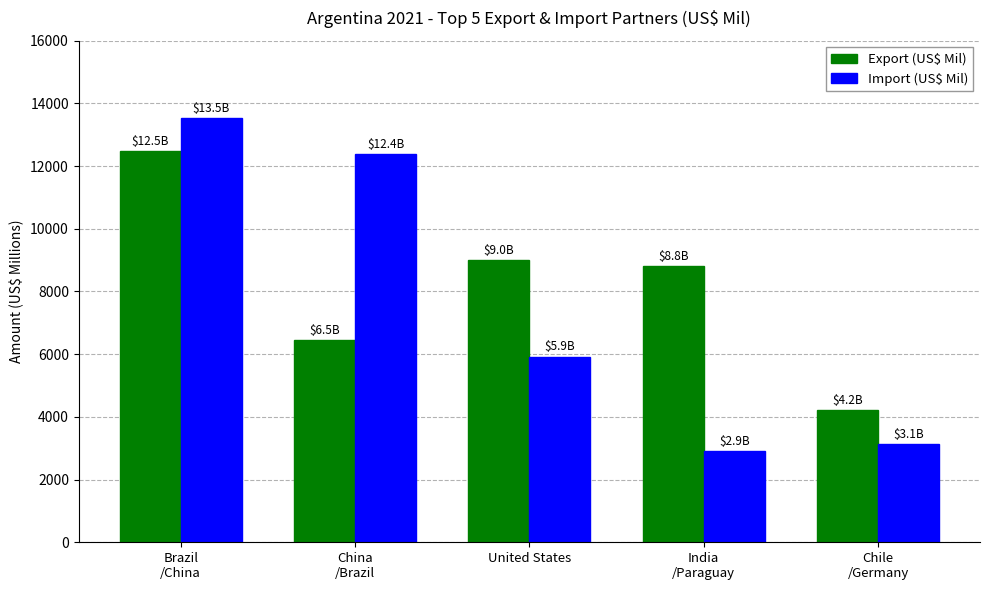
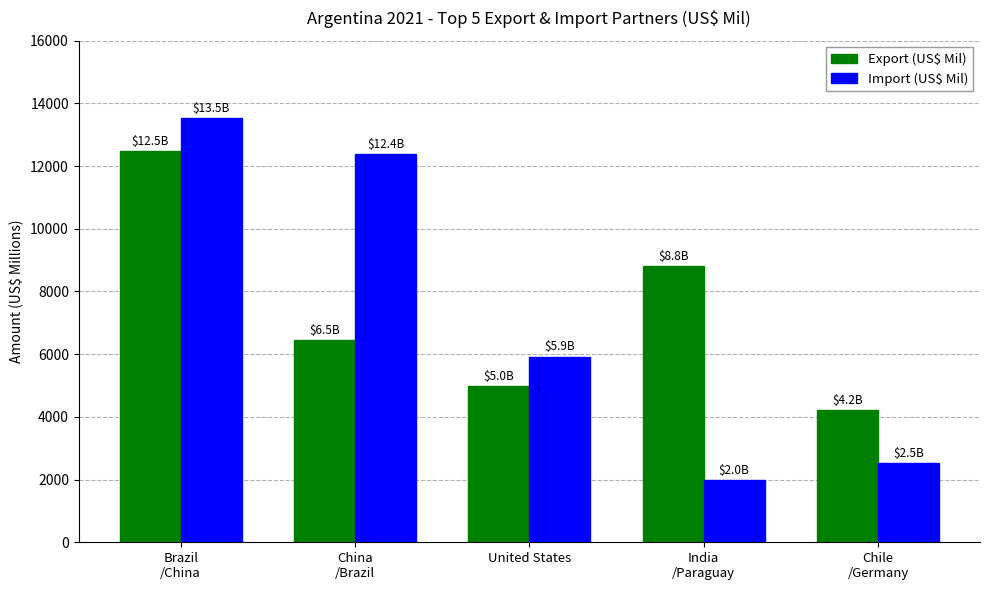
Export (US$ Mil), United States: $9.0B -> $5.0B
Import (US$ Mil), India /Paraguay: $2.9B -> $2.0B
Import (US$ Mil), Chile /Germany: $3.1B -> $2.5B
